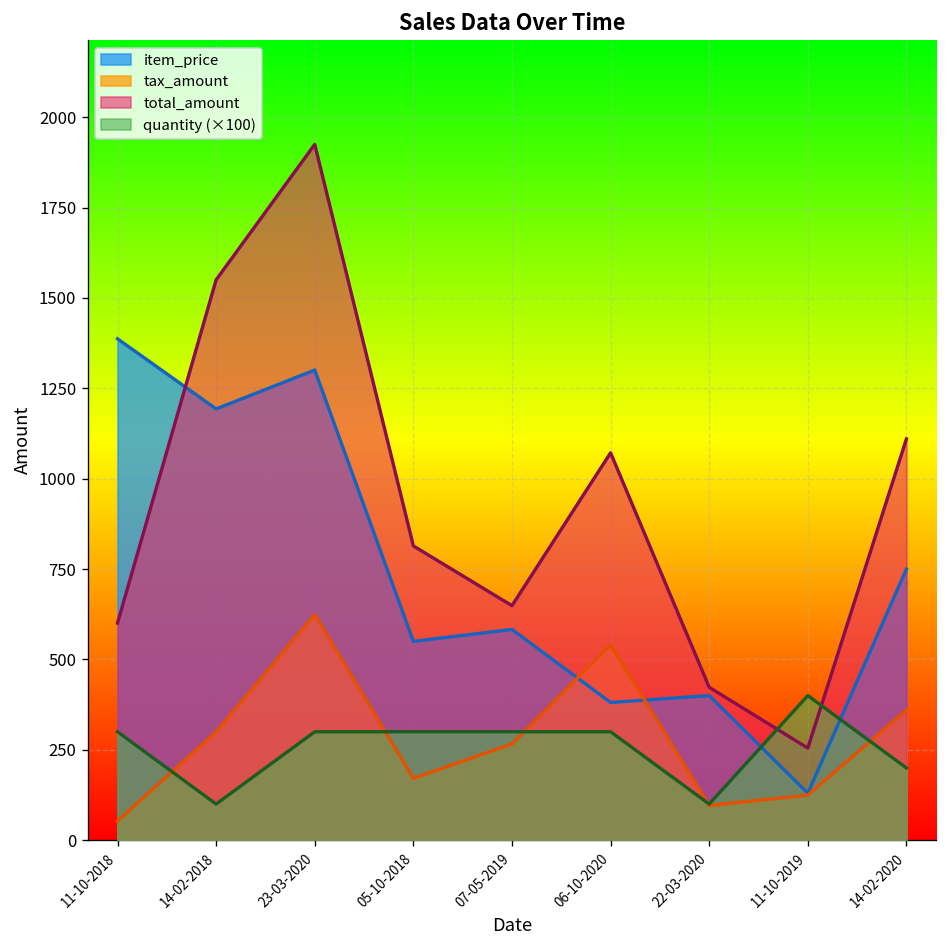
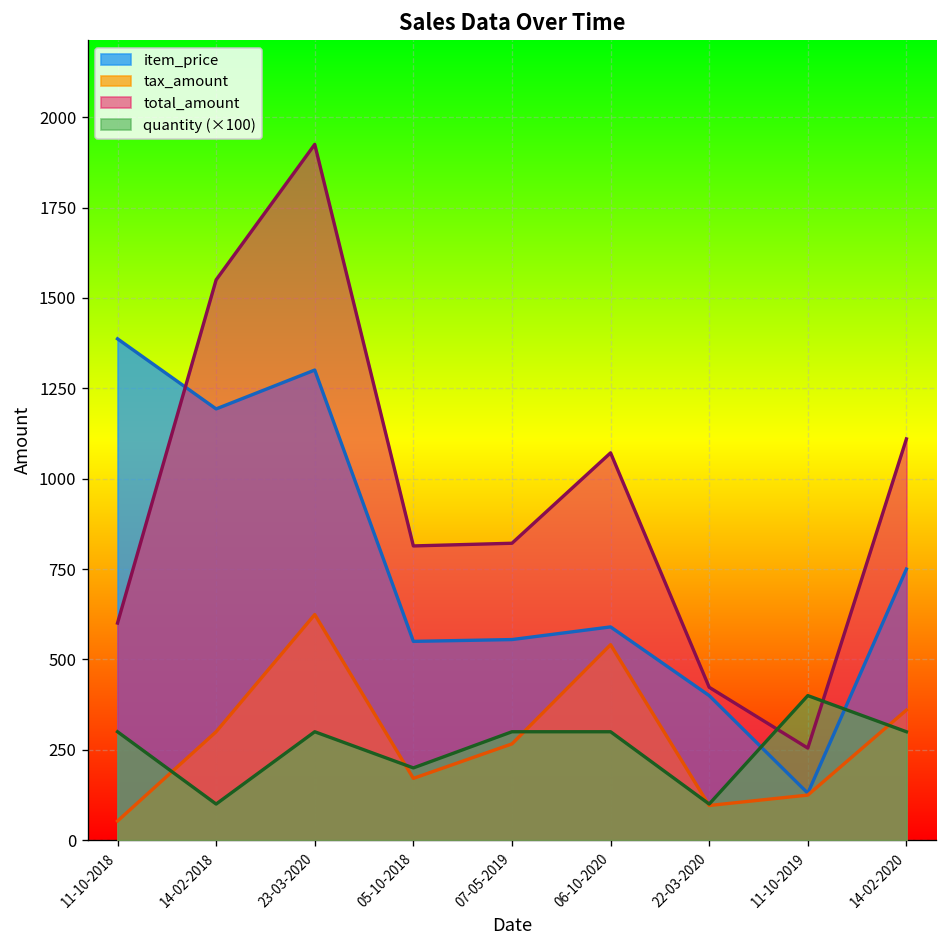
quantity (×100), 05-10-2018: 300 -> 200
item_price, 07-05-2019: 580 -> 560
total_amount, 07-05-2019: 650 -> 820
item_price, 06-10-2020: 380 -> 590
quantity (×100), 14-02-2020: 200 -> 300
